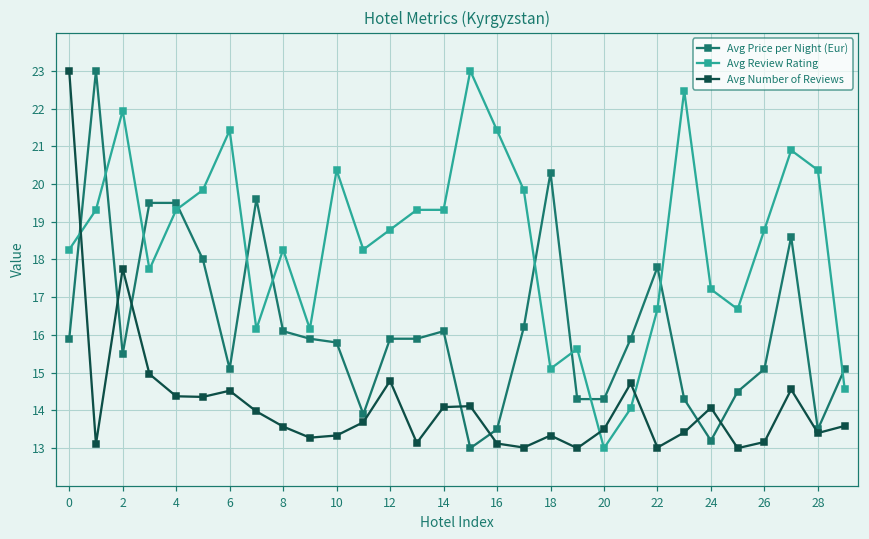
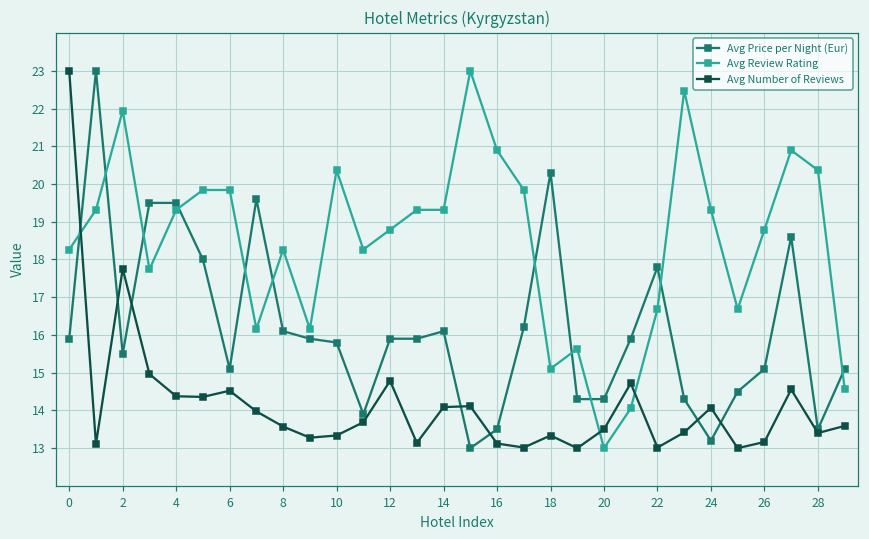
Avg Review Rating, 6: 21.4 -> 19.8
Avg Review Rating, 16: 21.4 -> 20.9
Avg Review Rating, 24: 17.2 -> 19.3
